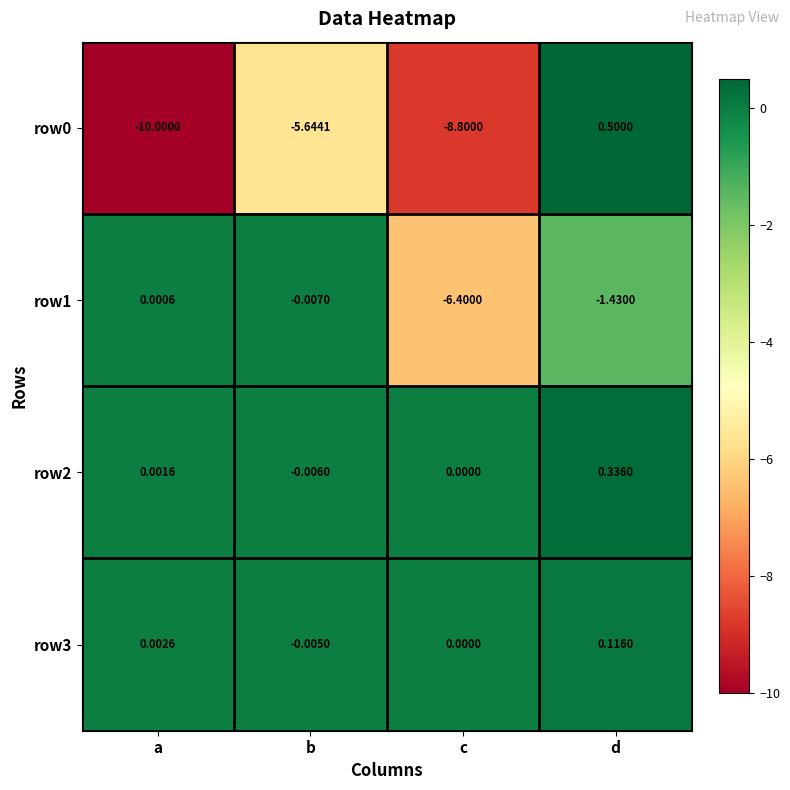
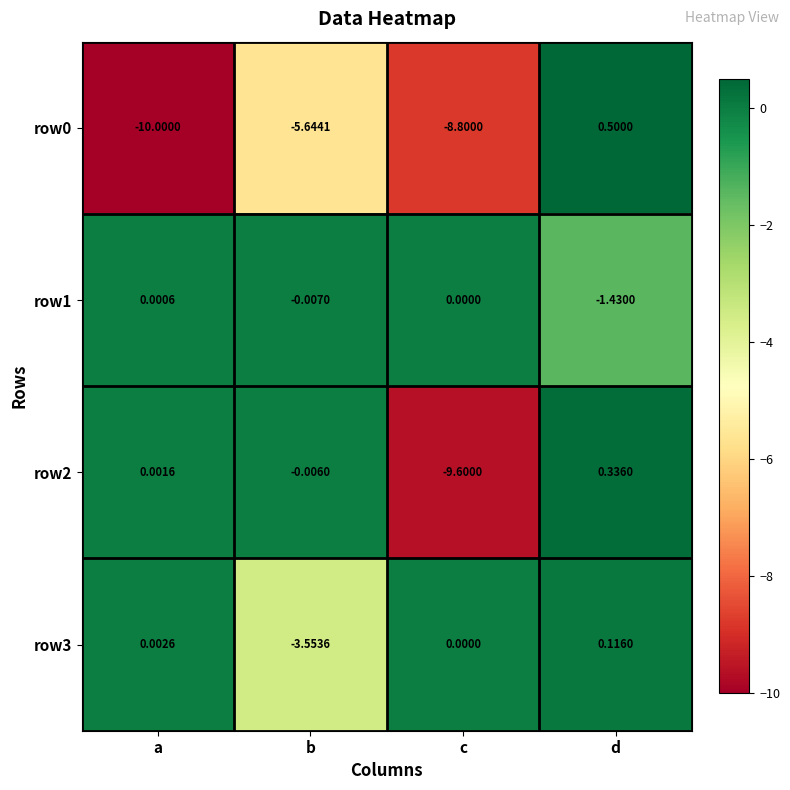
row1, c: -6.4000 -> 0.0000
row2, c: 0.0000 -> -9.6000
row3, b: -0.0050 -> -3.5536
